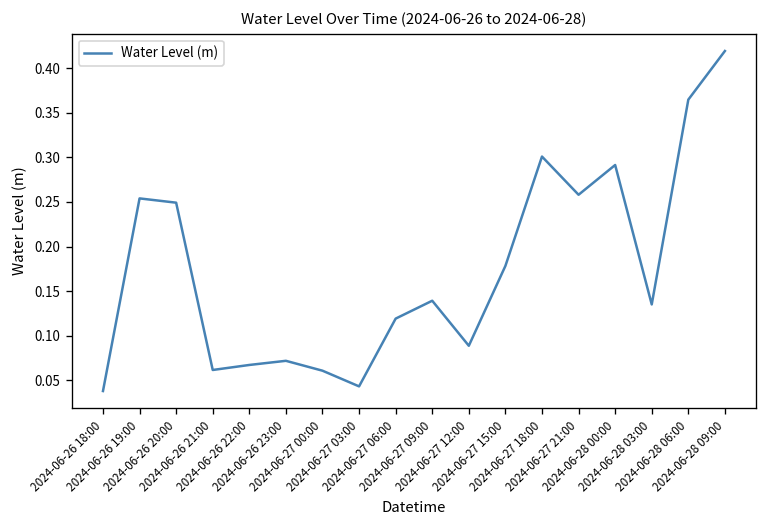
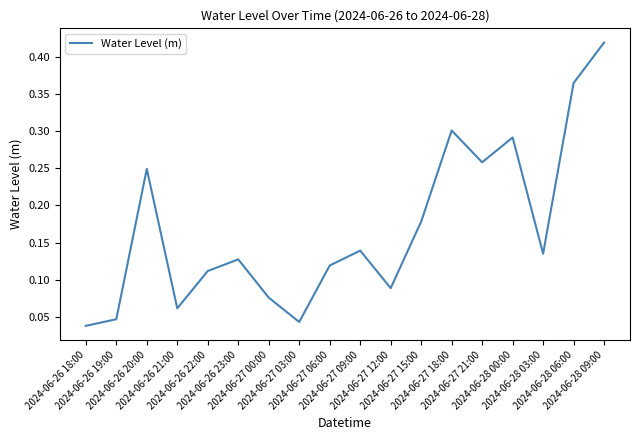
2024-06-26 19:00: 0.25 -> 0.05
2024-06-26 22:00: 0.07 -> 0.11
2024-06-26 23:00: 0.07 -> 0.13
2024-06-27 00:00: 0.06 -> 0.08
